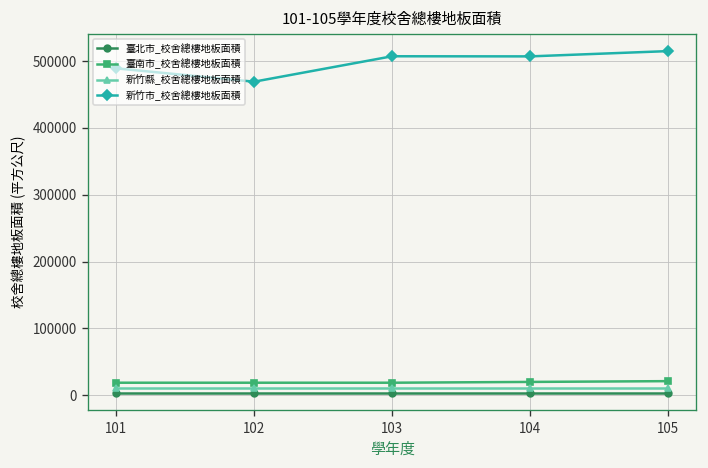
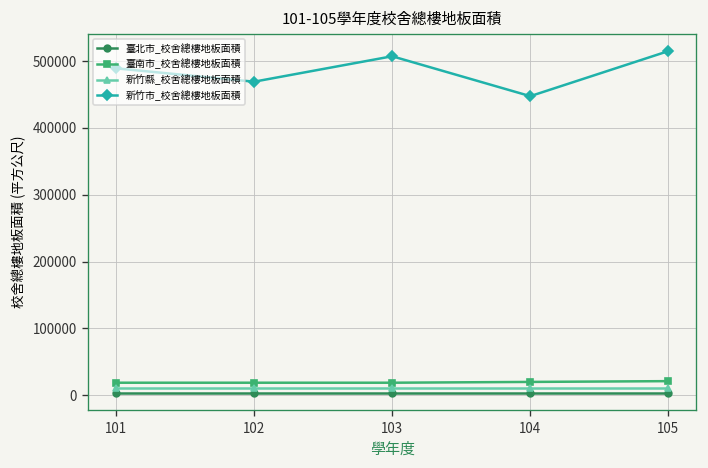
新竹市_校舍總樓地板面積, 104: 510000 -> 450000
